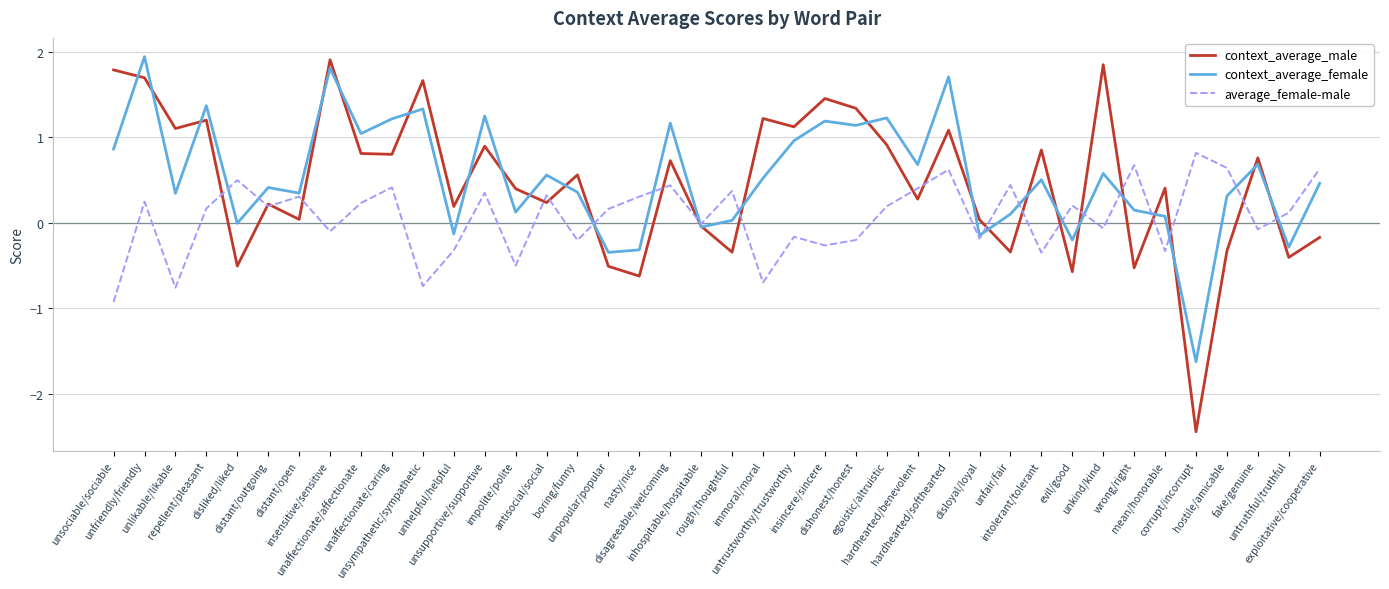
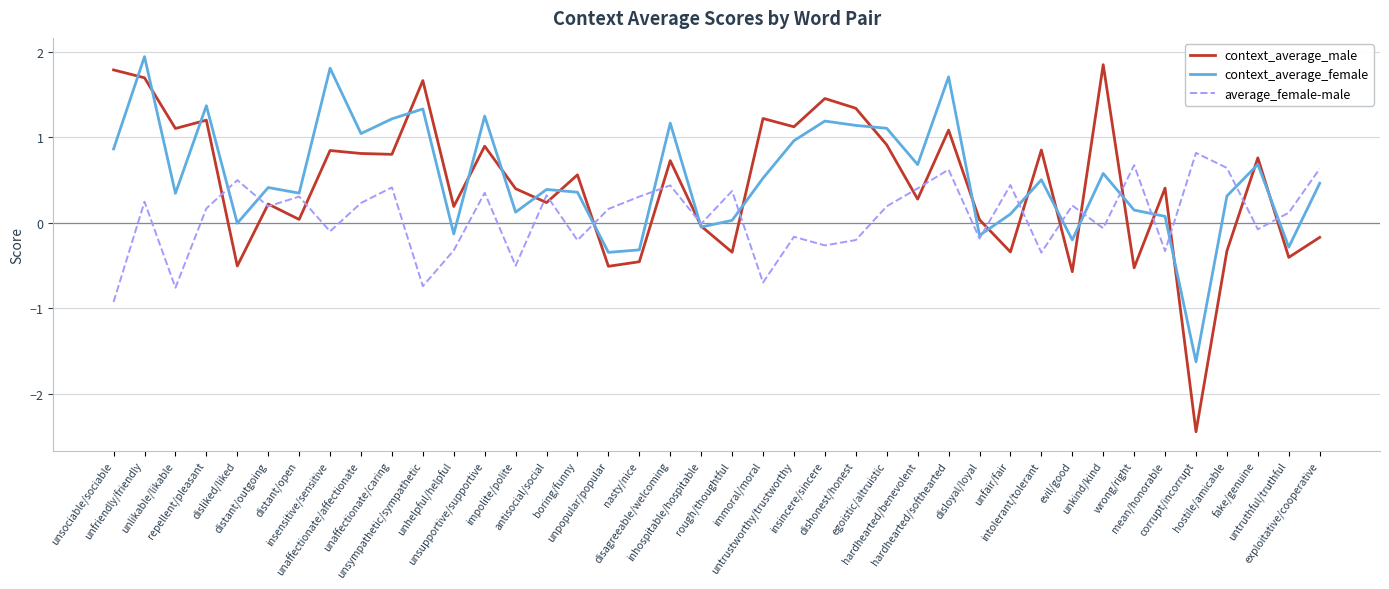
context_average_male, insensitive/sensitive: 1.9 -> 0.8
context_average_female, antisocial/social: 0.6 -> 0.4
context_average_male, nasty/nice: -0.6 -> -0.5
context_average_female, egoistic/altruistic: 1.2 -> 1.1
